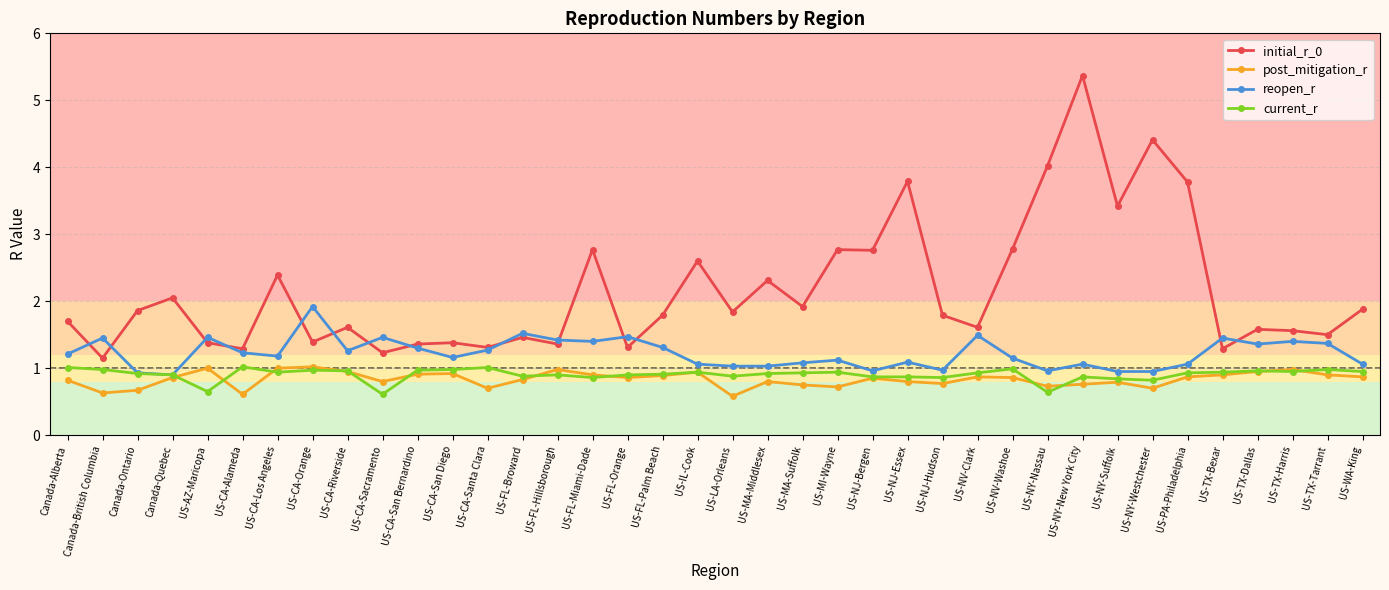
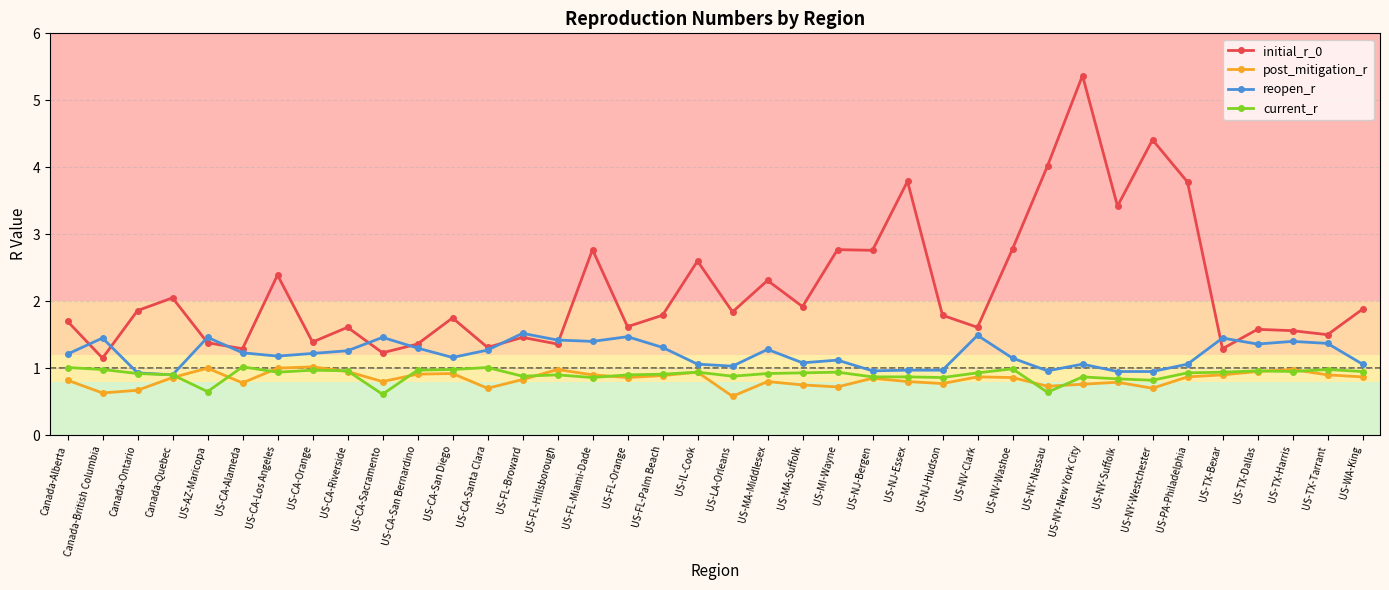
post_mitigation_r, US-CA-Alameda: 0.6 -> 0.8
reopen_r, US-CA-Orange: 1.9 -> 1.2
initial_r_0, US-CA-San Diego: 1.4 -> 1.8
initial_r_0, US-FL-Orange: 1.3 -> 1.6
reopen_r, US-MA-Middlesex: 1.0 -> 1.3
reopen_r, US-NJ-Essex: 1.1 -> 1.0
